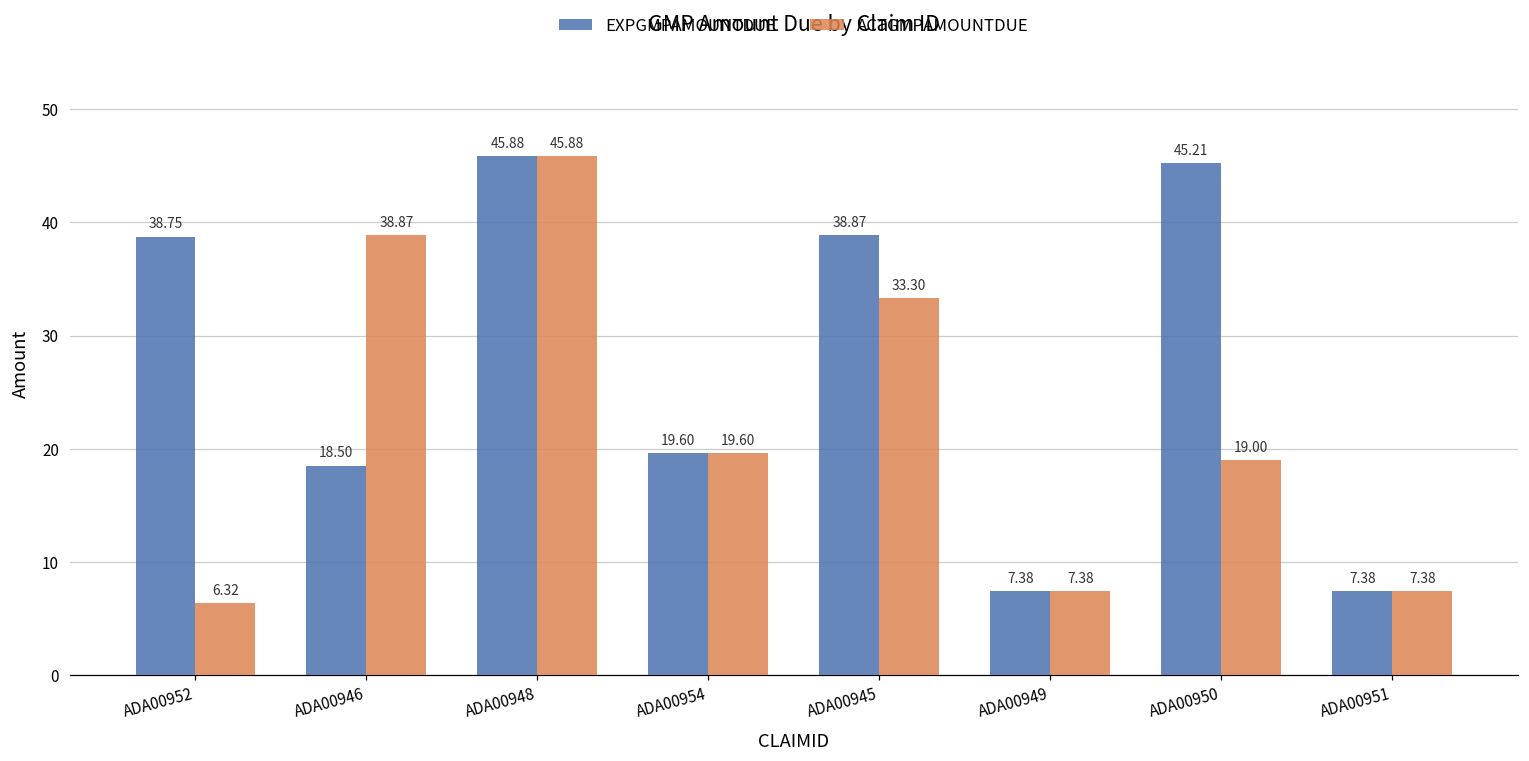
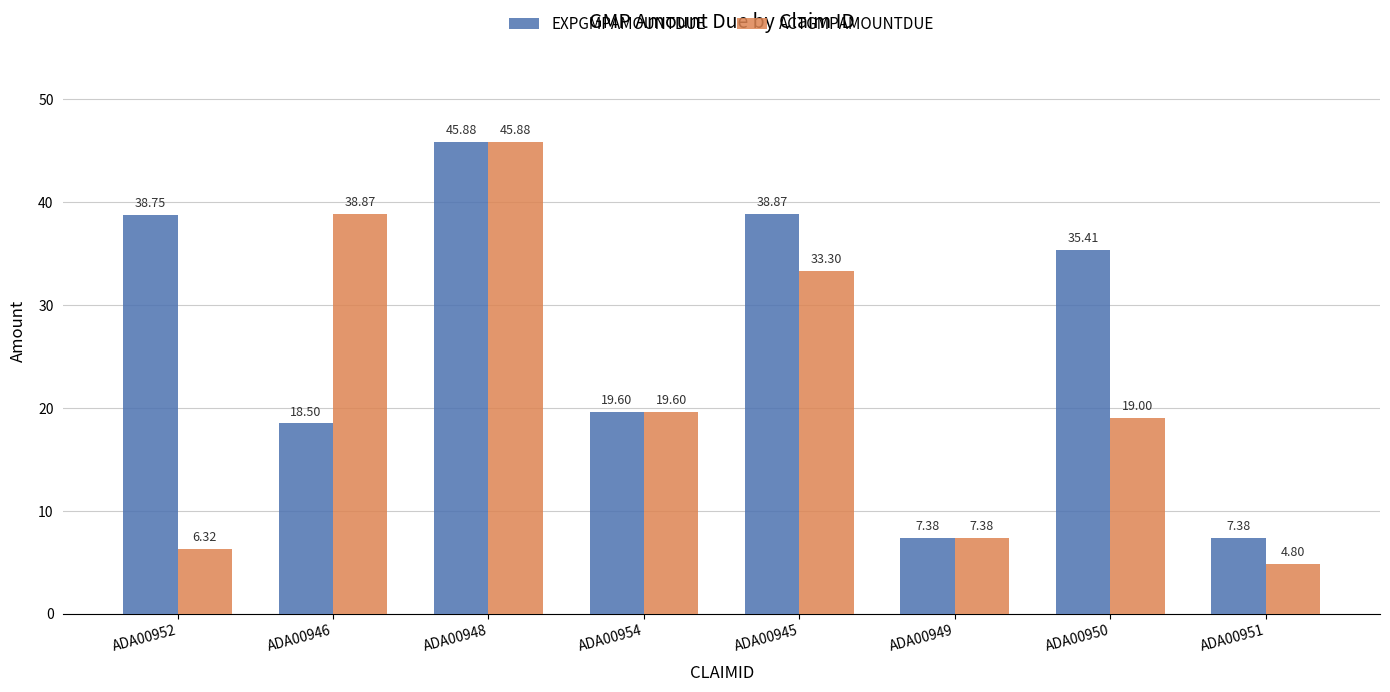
EXPGMPAMOUNTDUE, ADA00950: 45.21 -> 35.41
ACTGMPAMOUNTDUE, ADA00951: 7.38 -> 4.80
